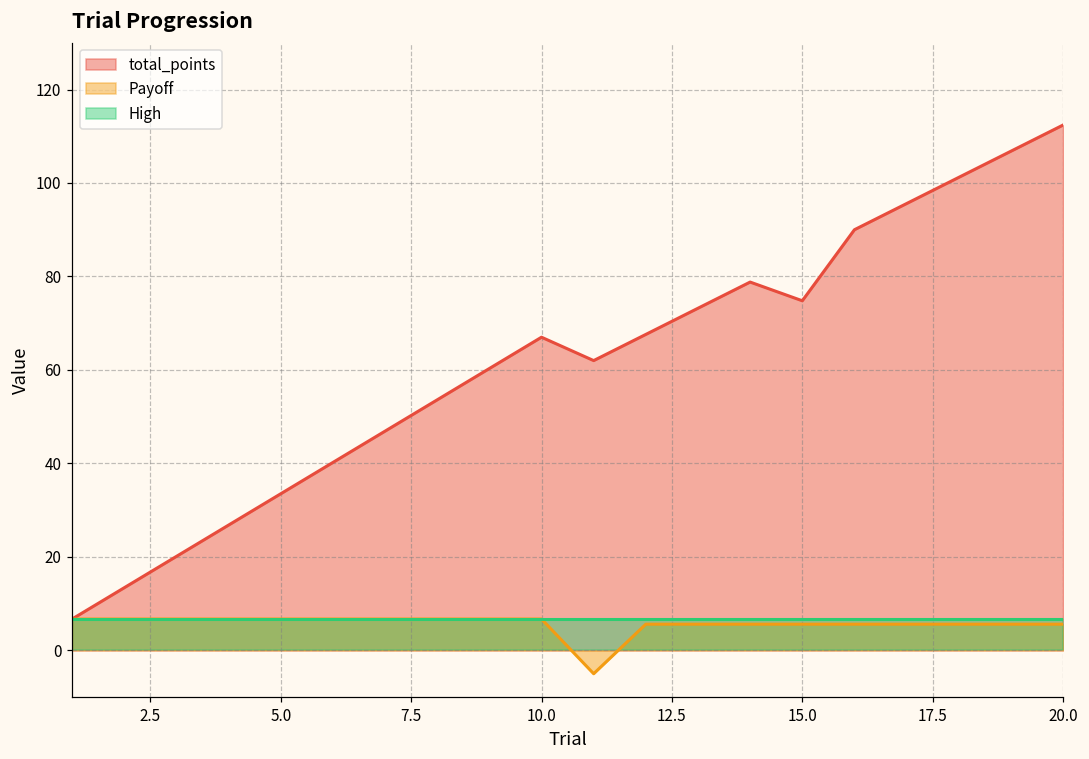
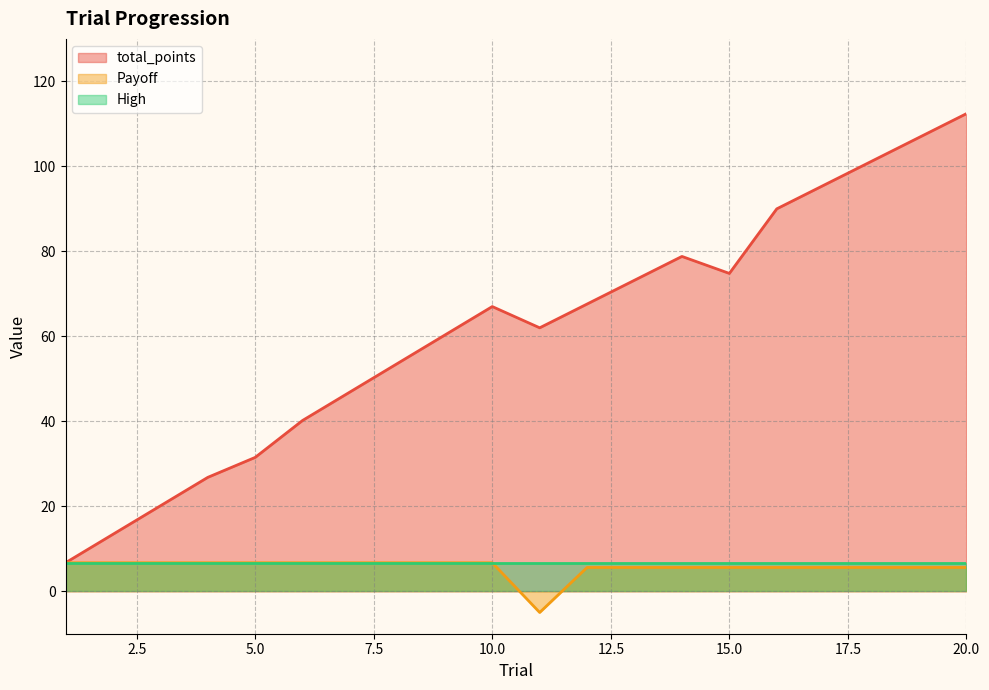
total_points, 5.0: 34 -> 32
